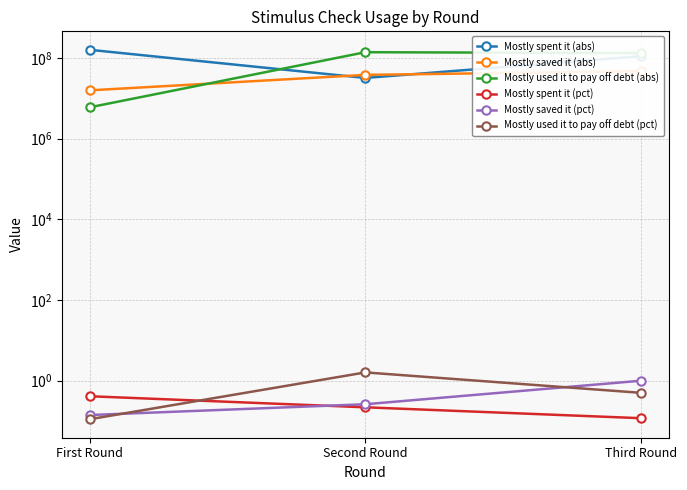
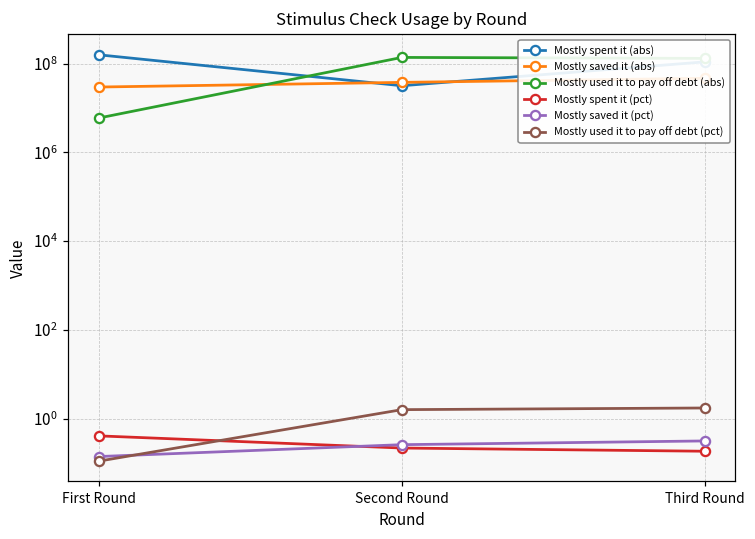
Mostly saved it (abs), First Round: 16000000 -> 30000000
Mostly spent it (pct), Third Round: 0.12 -> 0.2
Mostly saved it (pct), Third Round: 1.0 -> 0.3
Mostly used it to pay off debt (pct), Third Round: 0.5 -> 1.7
